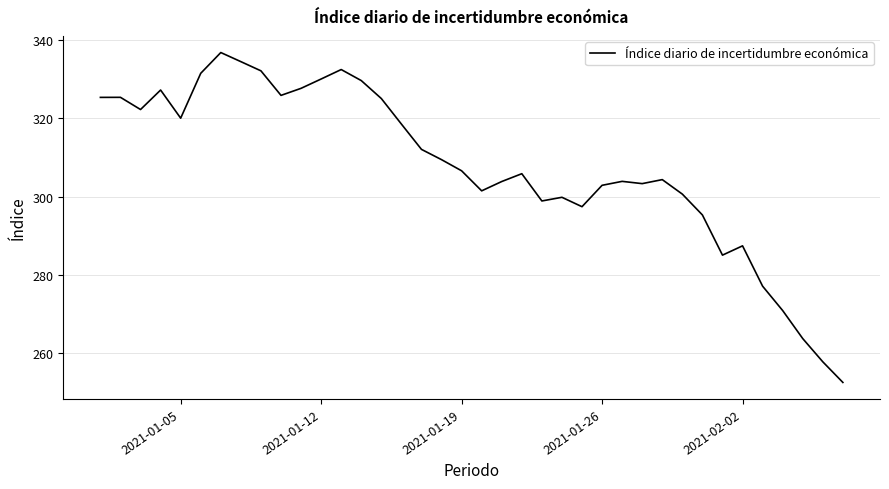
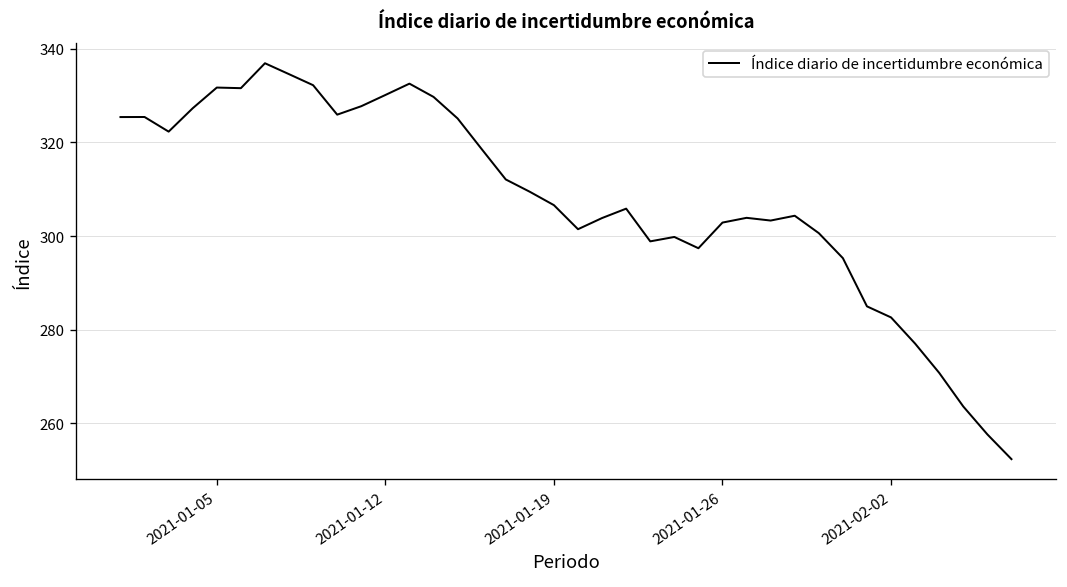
2021-01-05: 320 -> 332
2021-02-02: 287 -> 283
